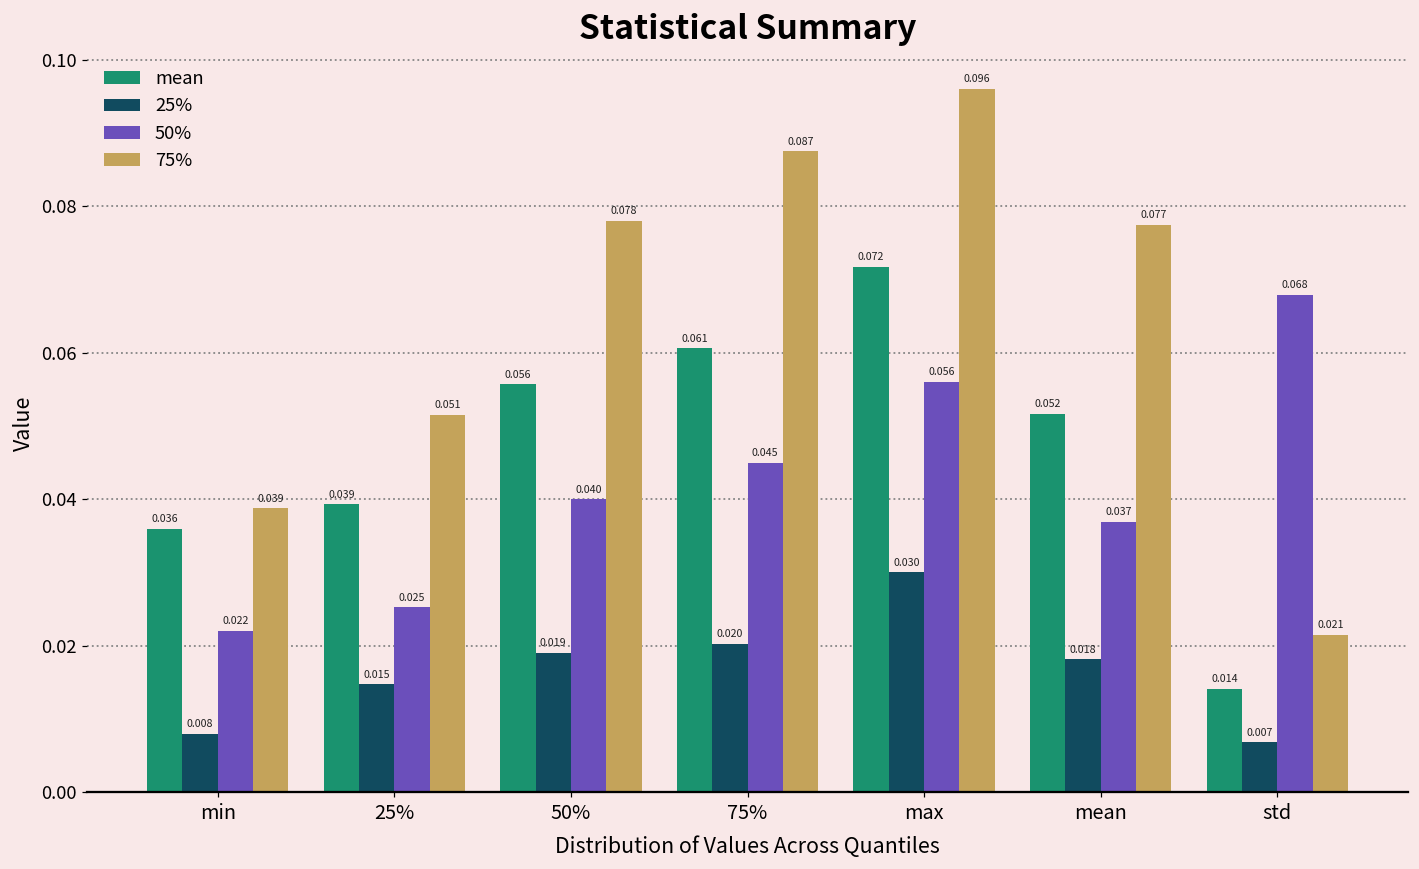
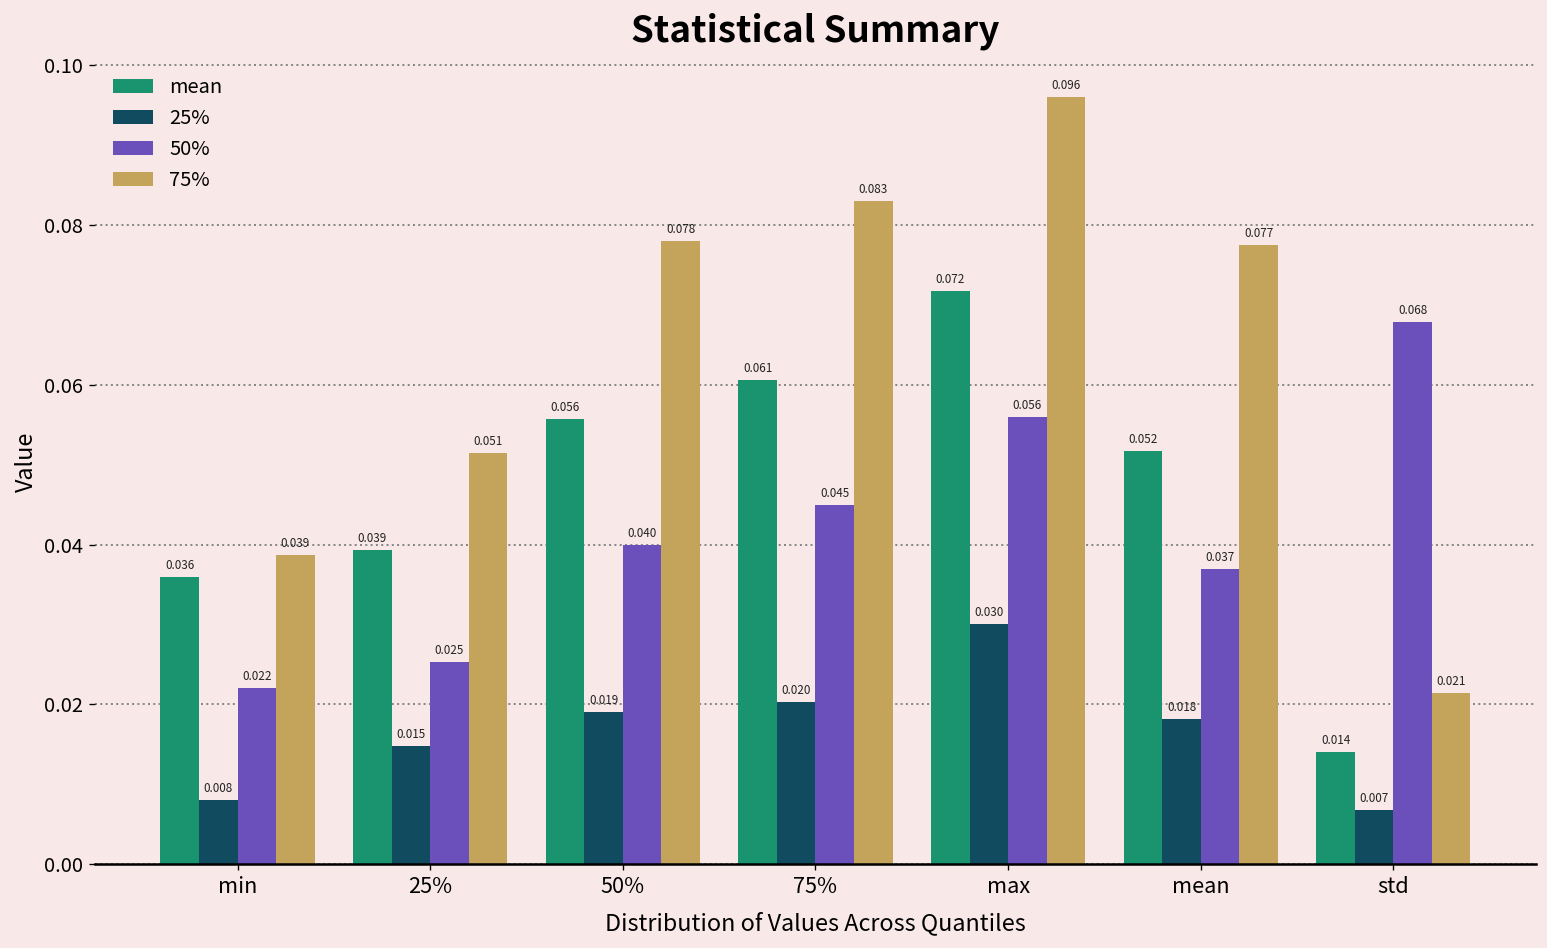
75%, 75%: 0.087 -> 0.083
